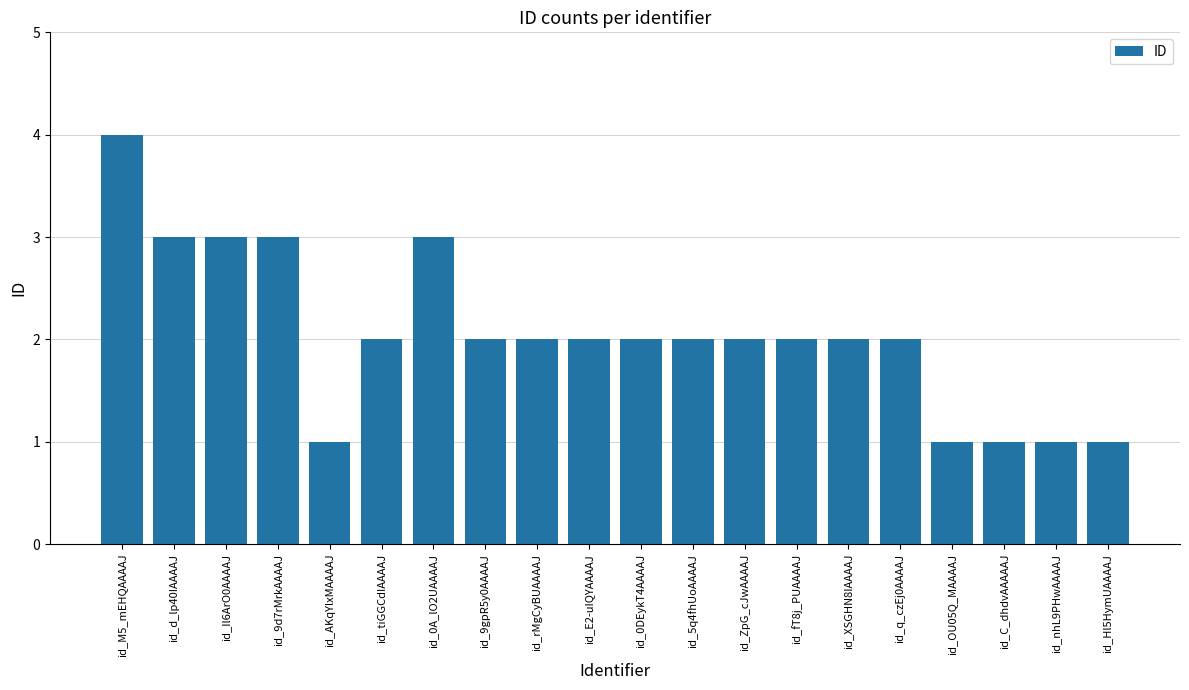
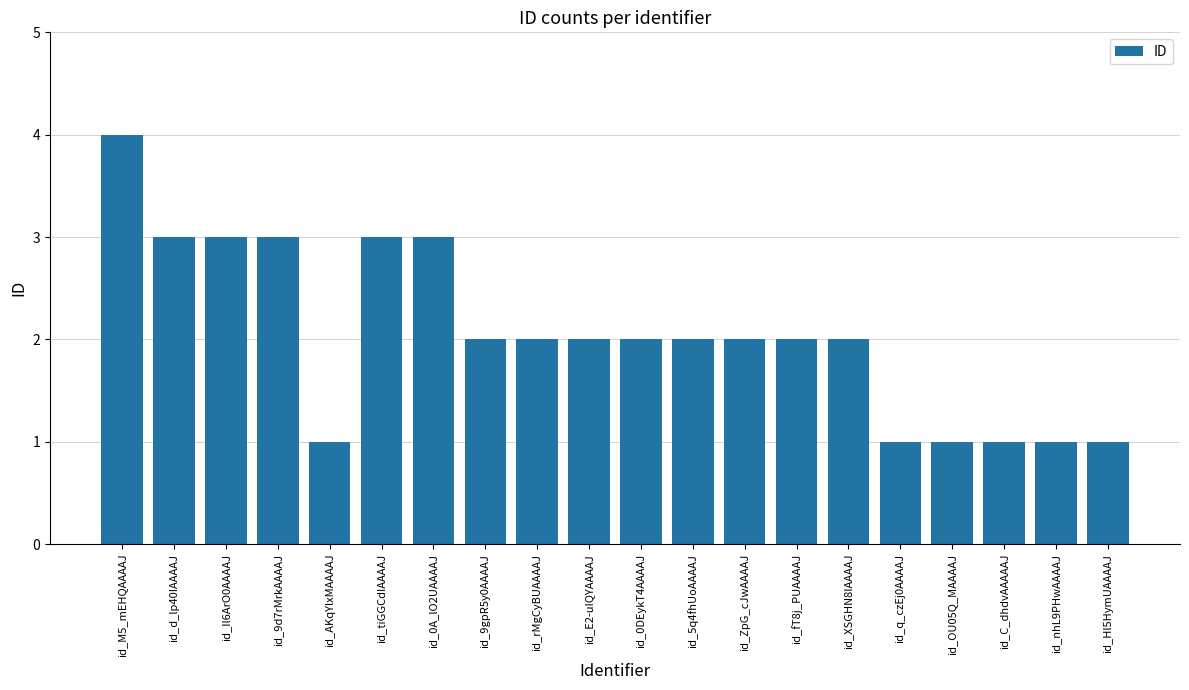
id_tiGGCdIAAAAJ: 2 -> 3
id_q_czEj0AAAAJ: 2 -> 1
